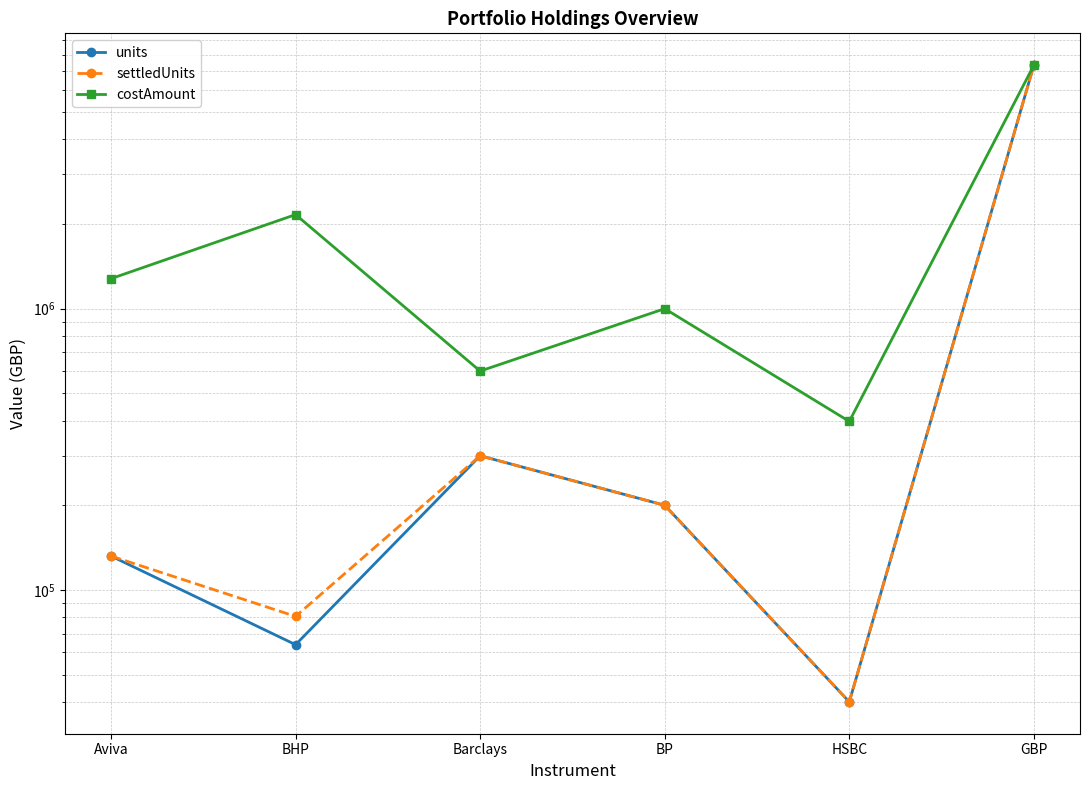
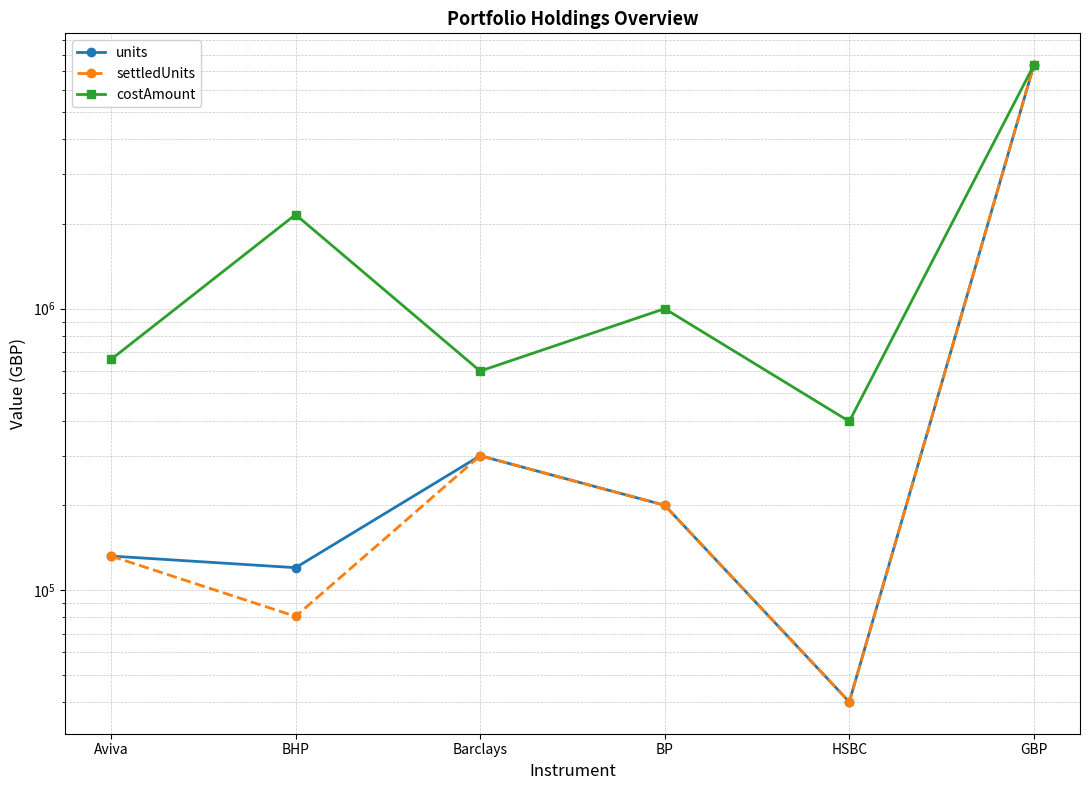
costAmount, Aviva: 1300000 -> 660000
units, BHP: 64000 -> 120000
